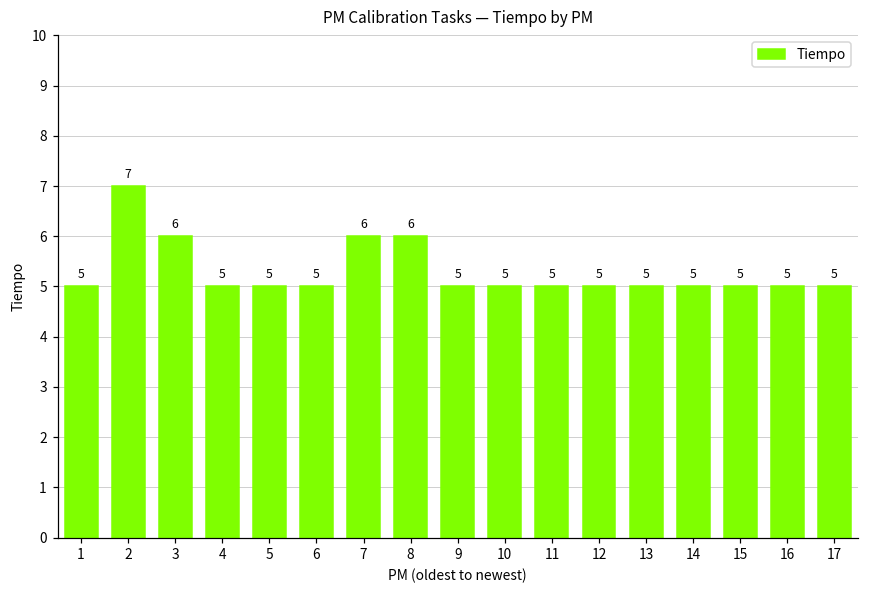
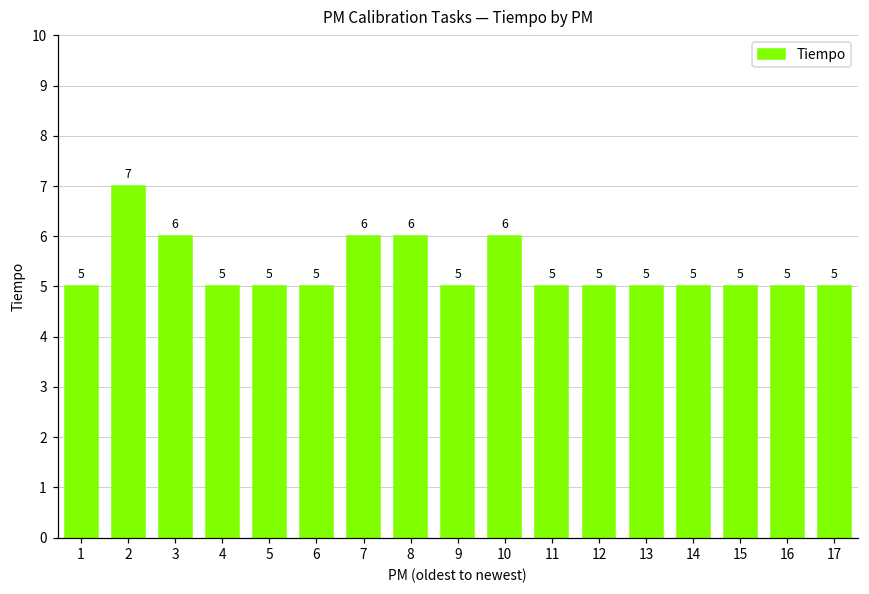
10: 5 -> 6
